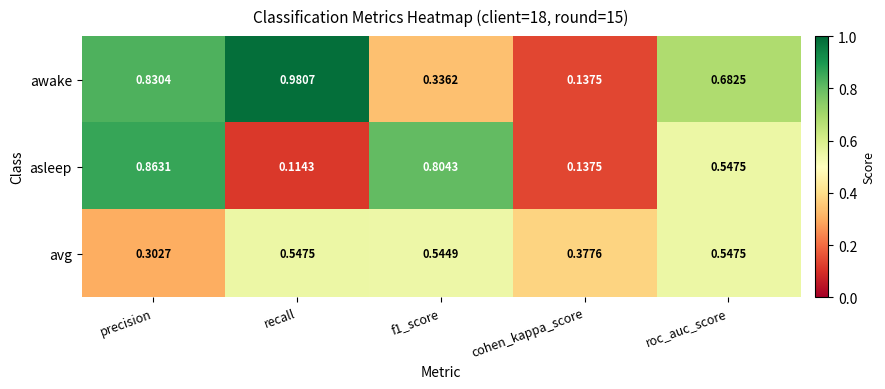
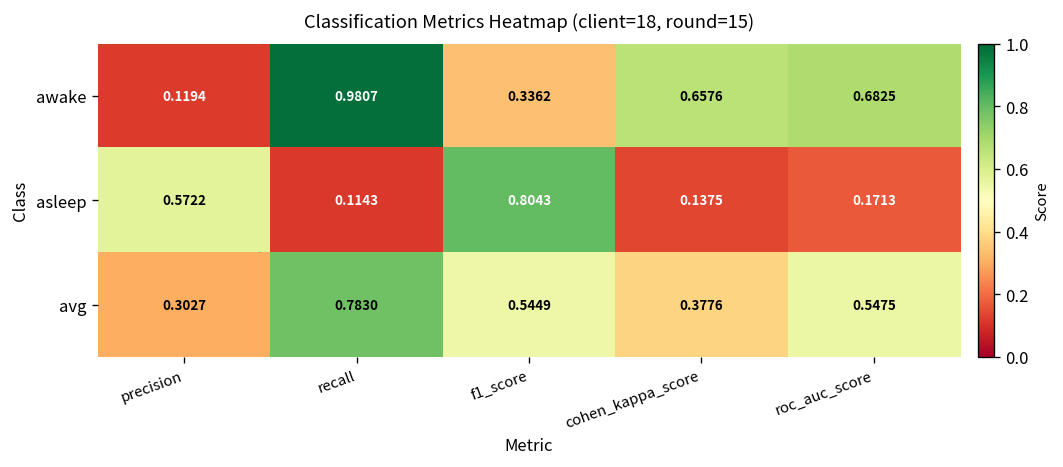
awake, precision: 0.8304 -> 0.1194
awake, cohen_kappa_score: 0.1375 -> 0.6576
asleep, precision: 0.8631 -> 0.5722
asleep, roc_auc_score: 0.5475 -> 0.1713
avg, recall: 0.5475 -> 0.7830
